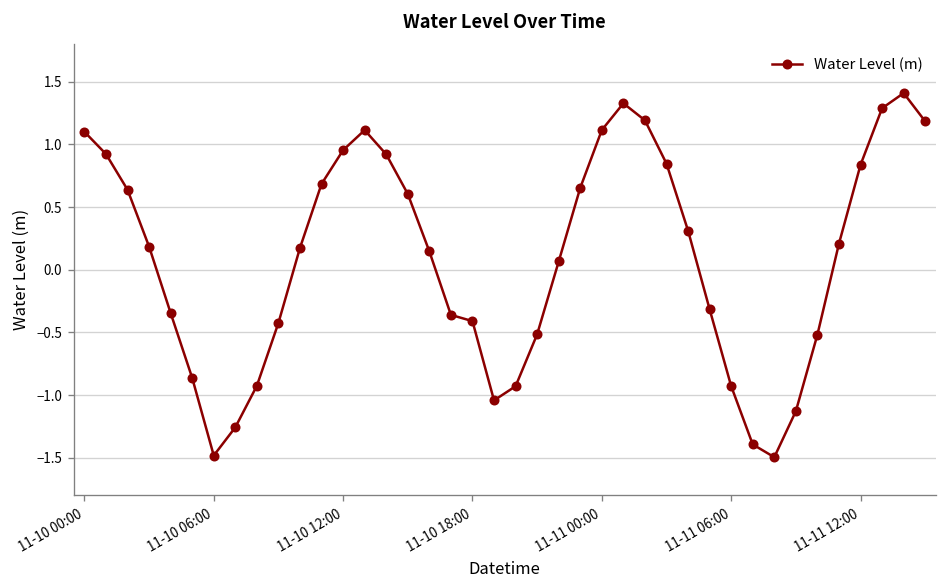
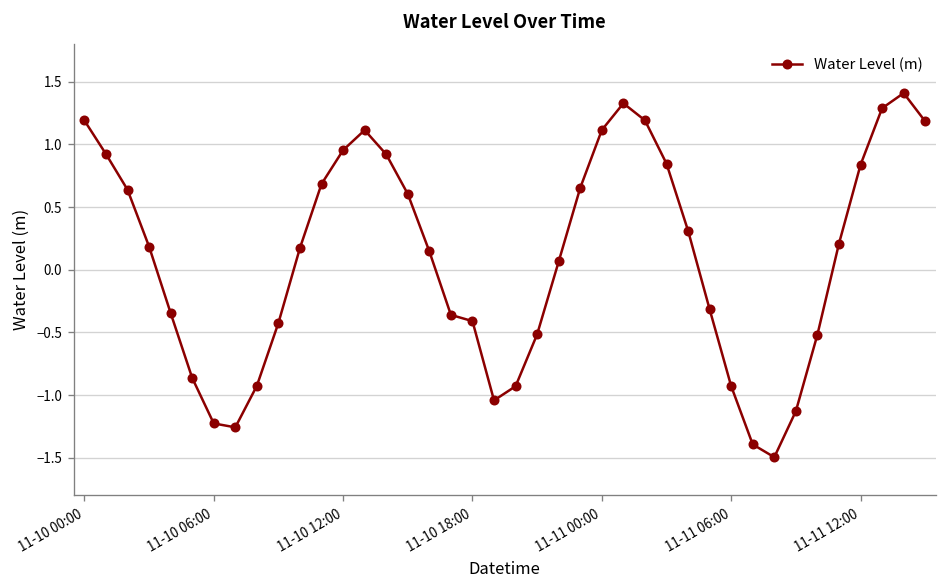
11-10 00:00: 1.10 -> 1.19
11-10 06:00: -1.48 -> -1.23
